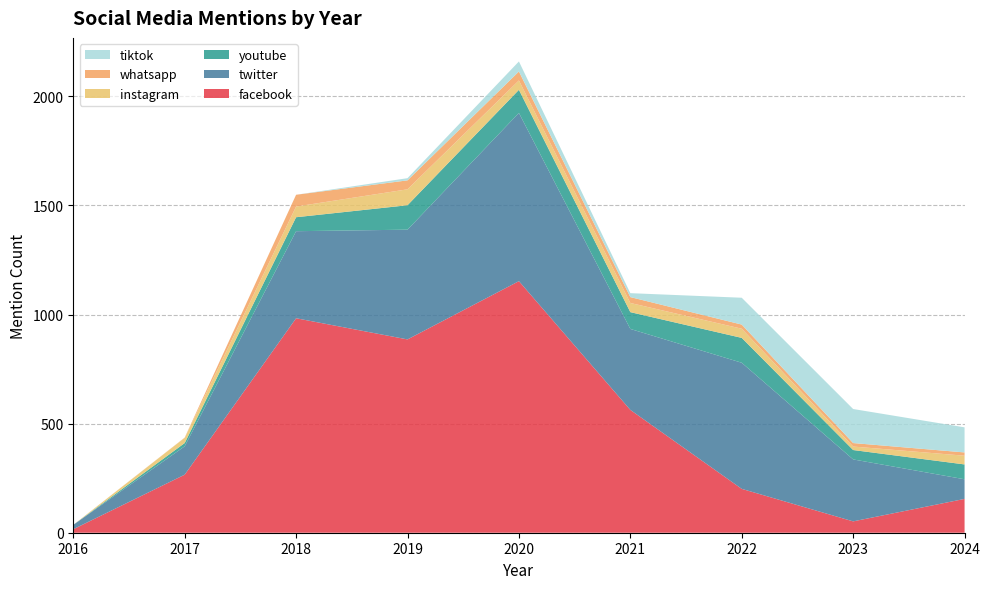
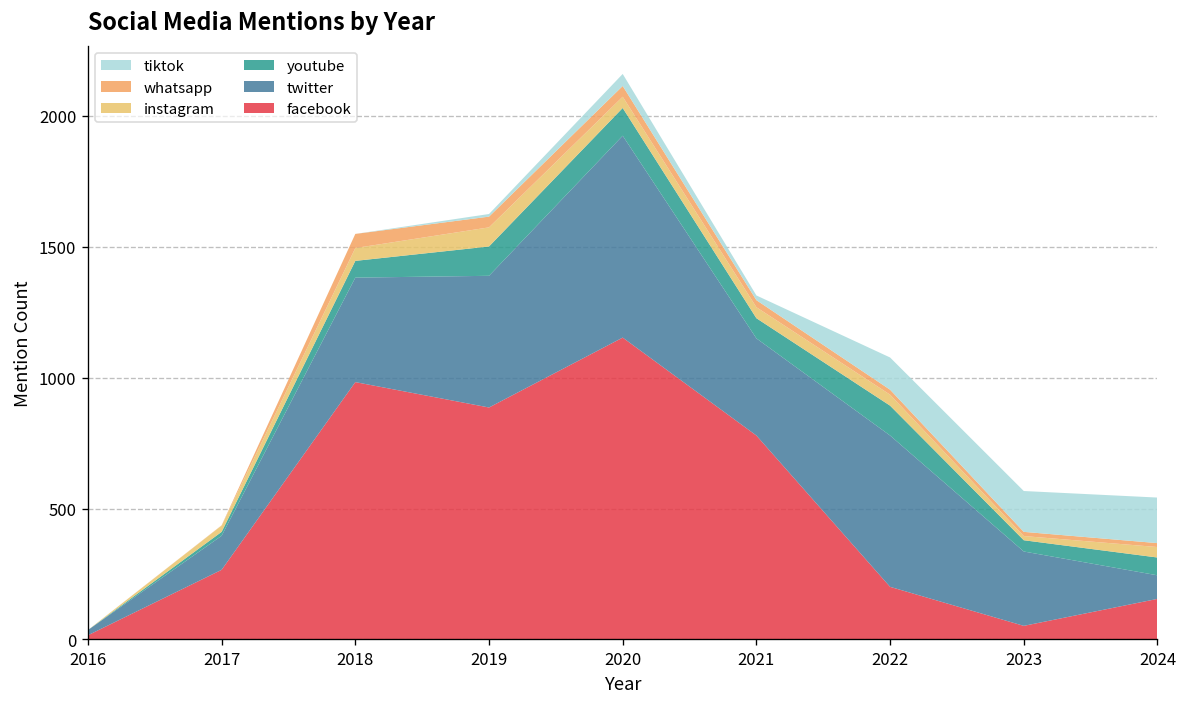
facebook, 2021: 560 -> 780
tiktok, 2024: 120 -> 170
